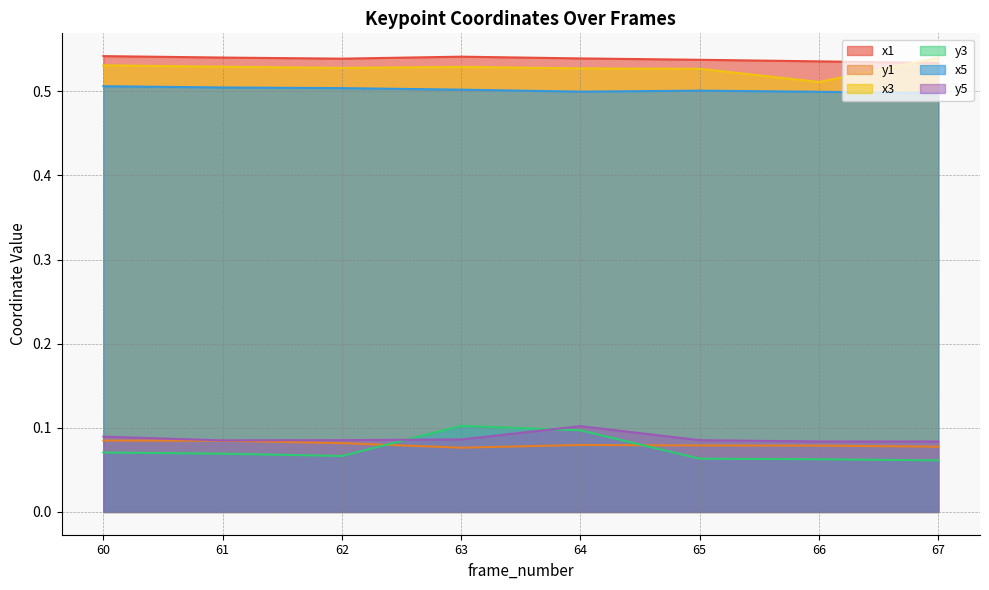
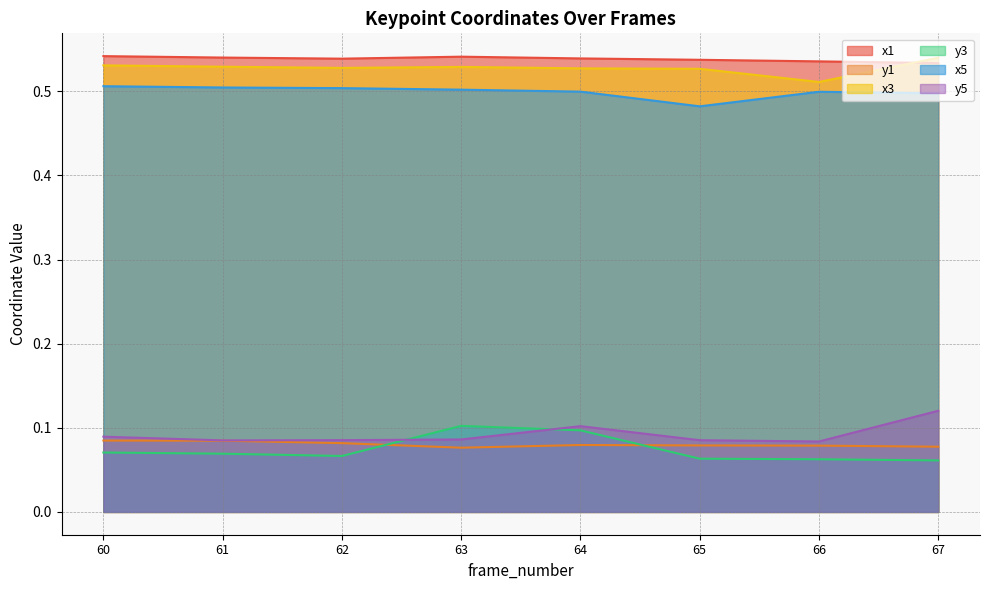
x5, 65: 0.50 -> 0.48
y5, 67: 0.08 -> 0.12
